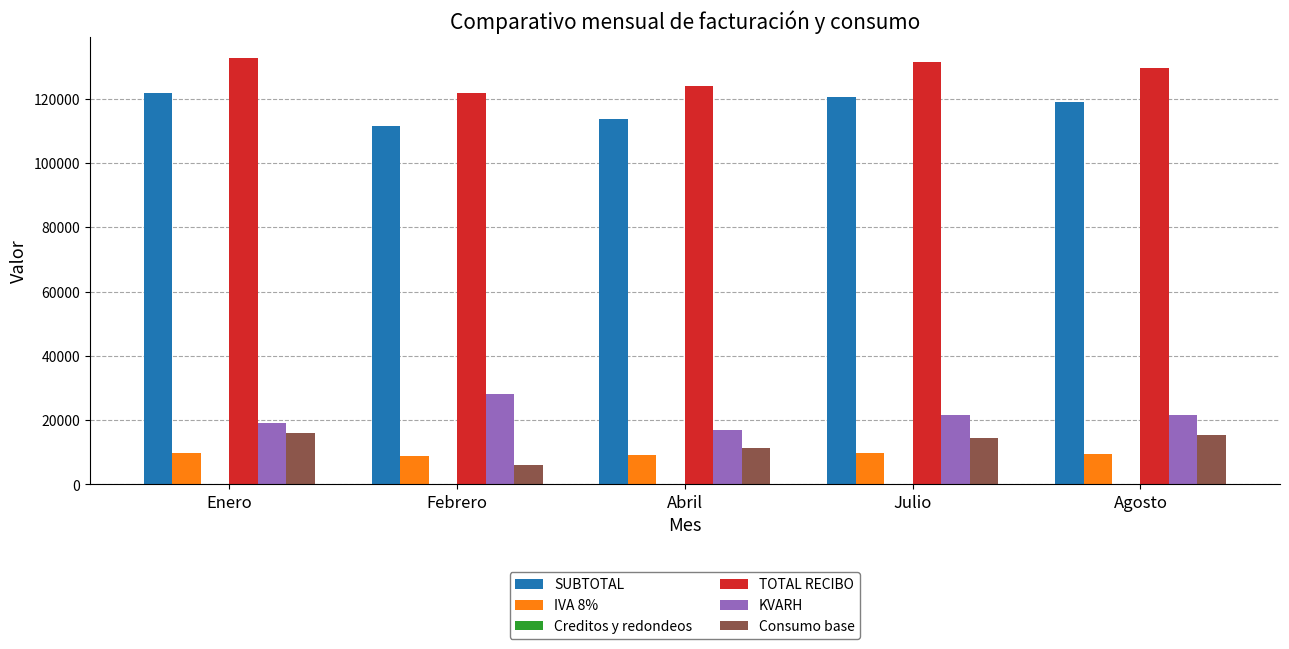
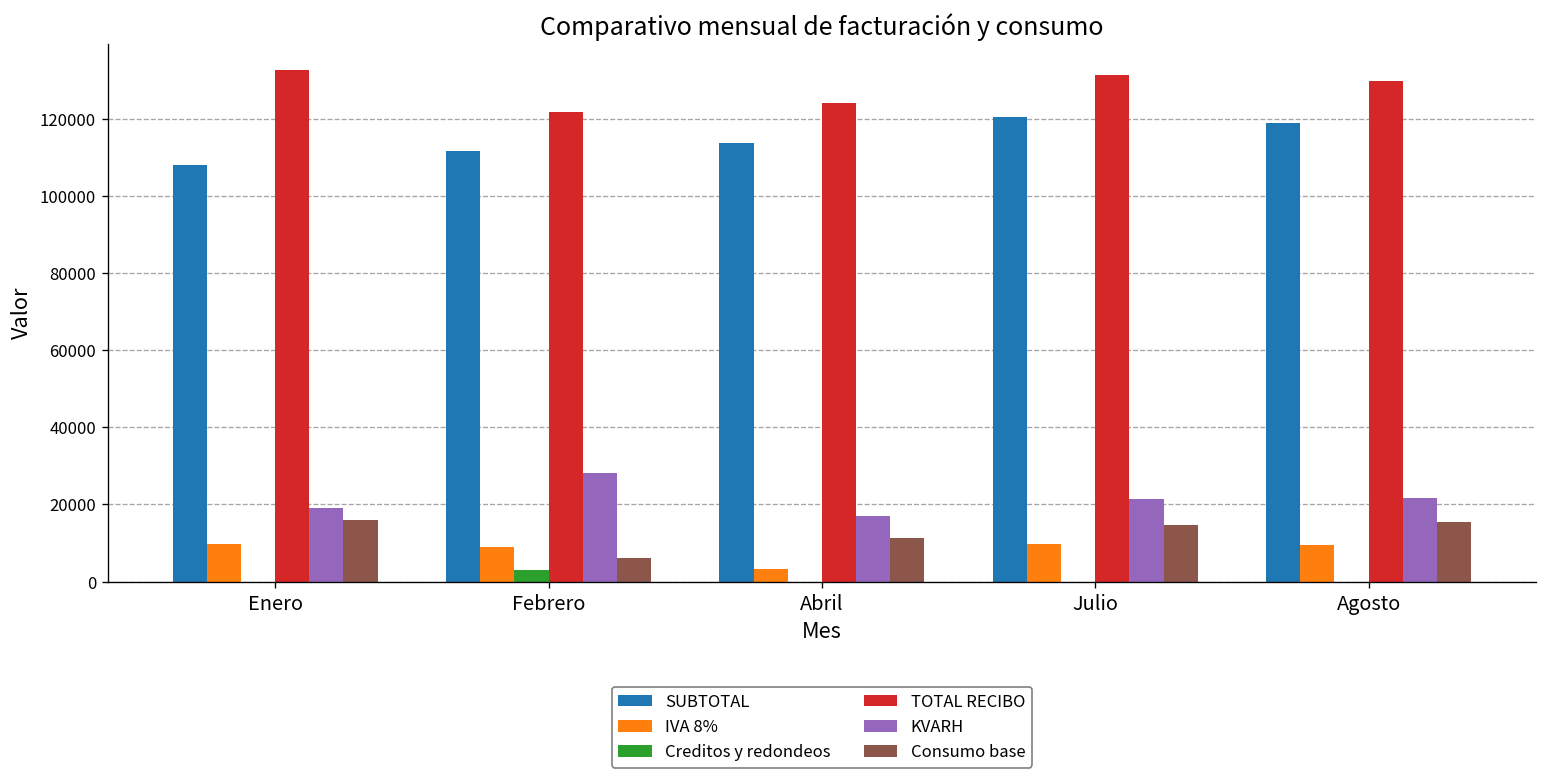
SUBTOTAL, Enero: 122000 -> 108000
Creditos y redondeos, Febrero: 0 -> 3000
IVA 8%, Abril: 9000 -> 3000
